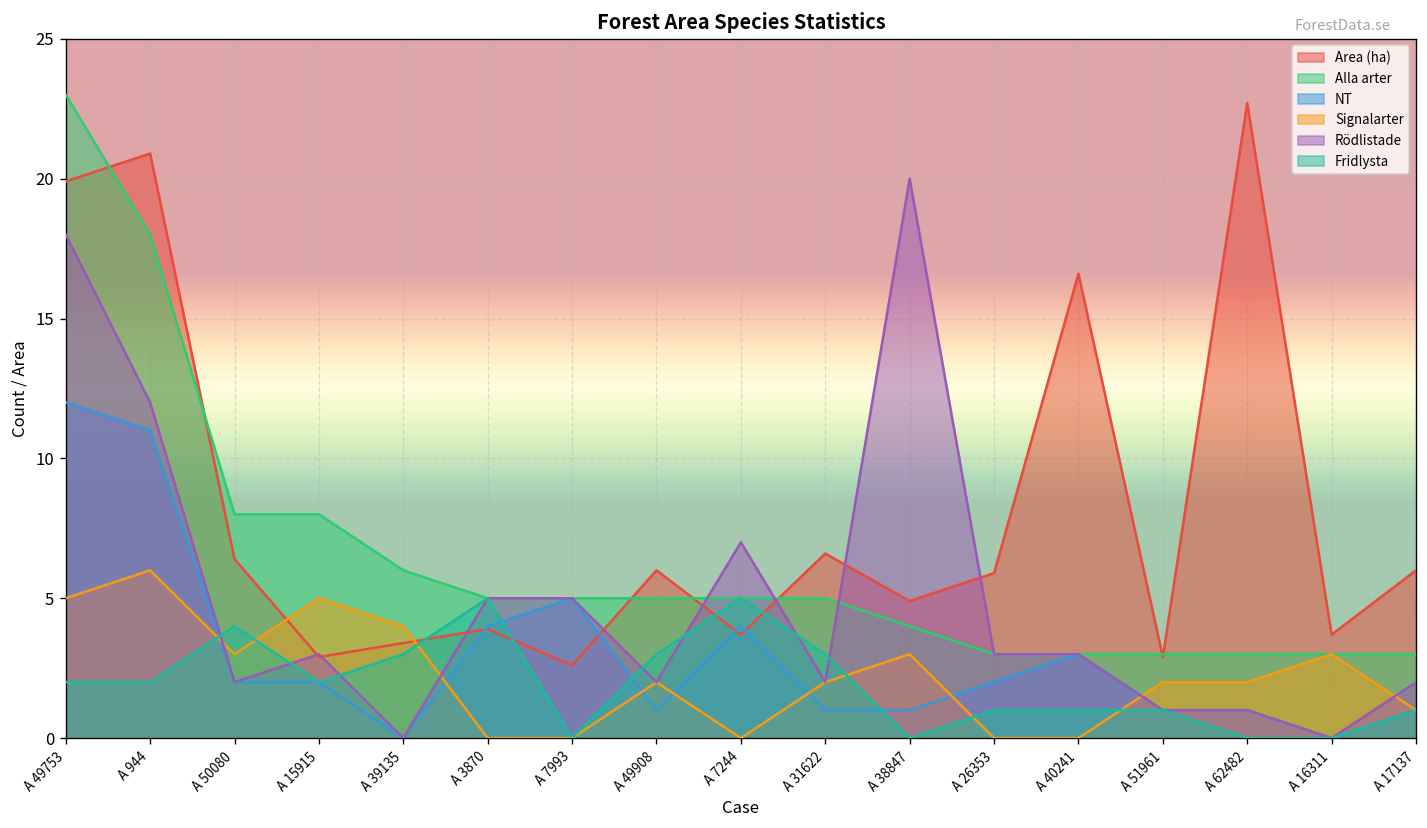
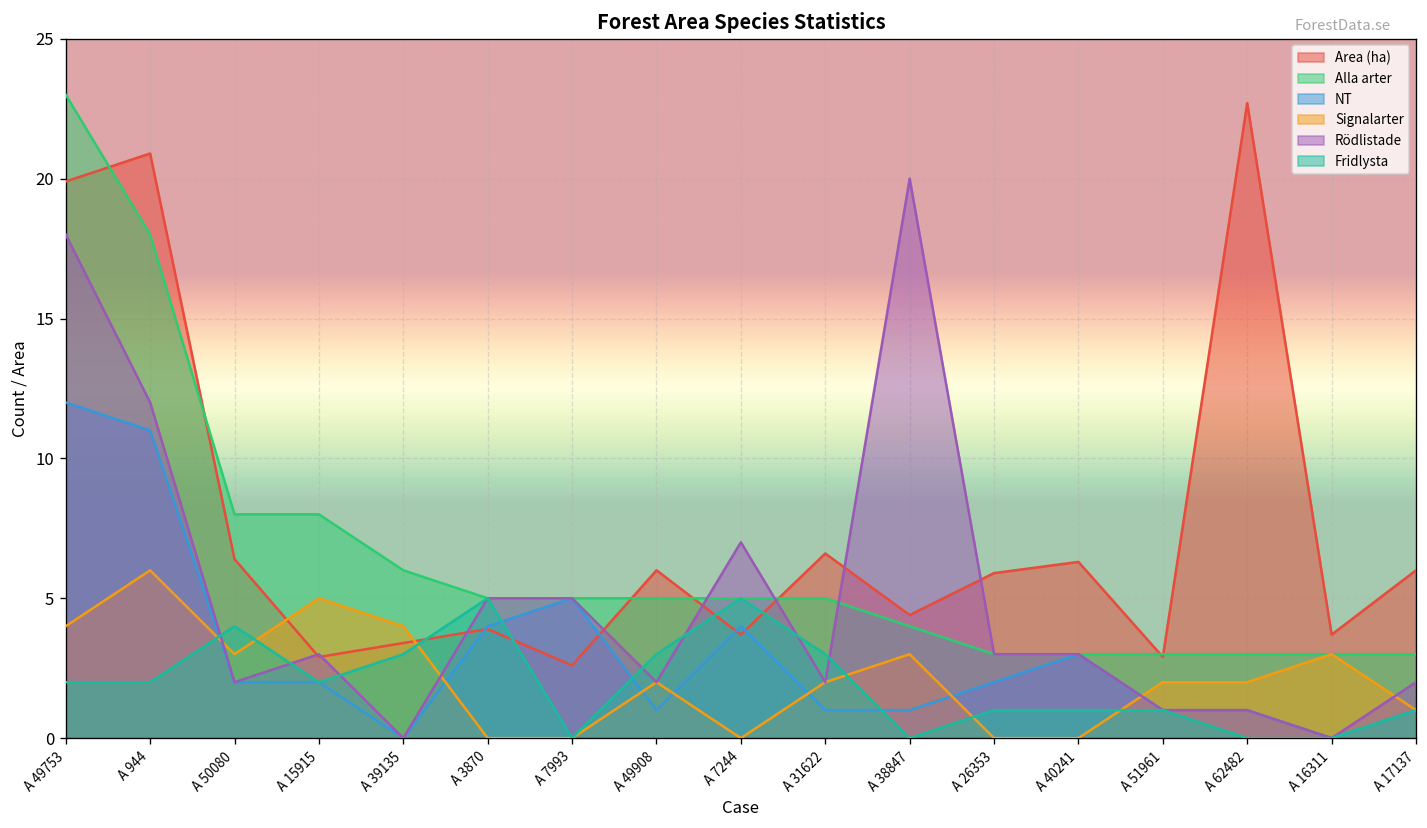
Signalarter, A 49753: 5 -> 4
Area (ha), A 38847: 4.9 -> 4.4
Area (ha), A 40241: 16.6 -> 6.3
